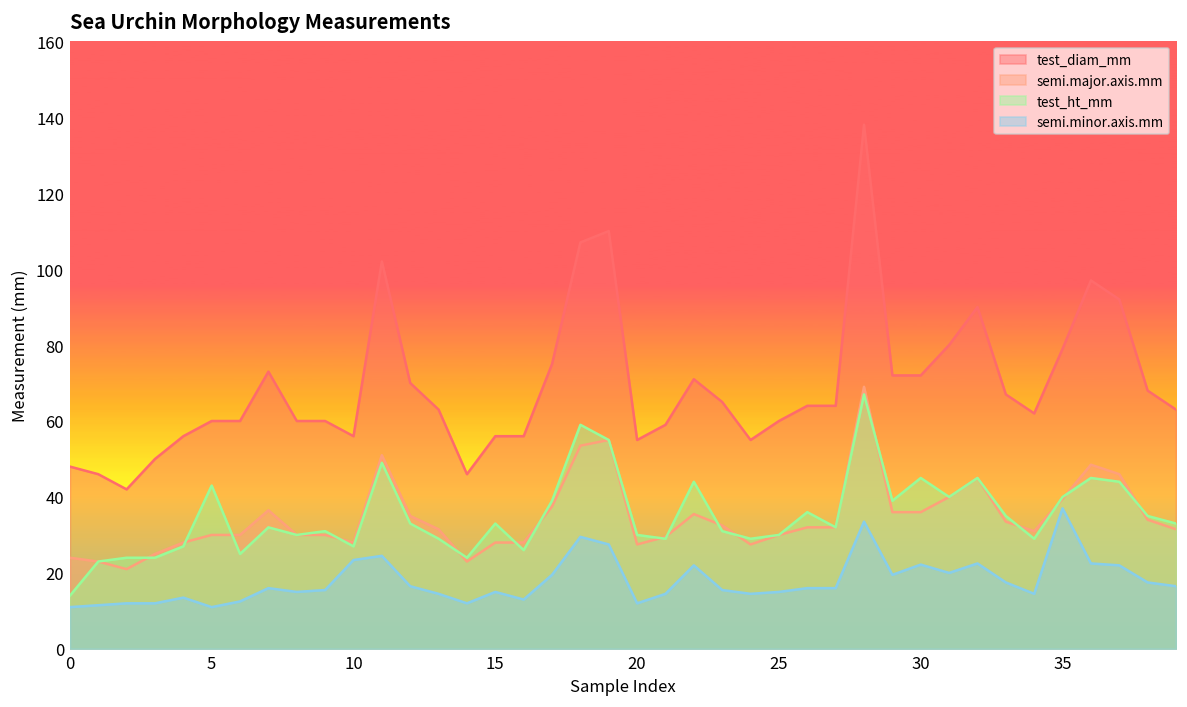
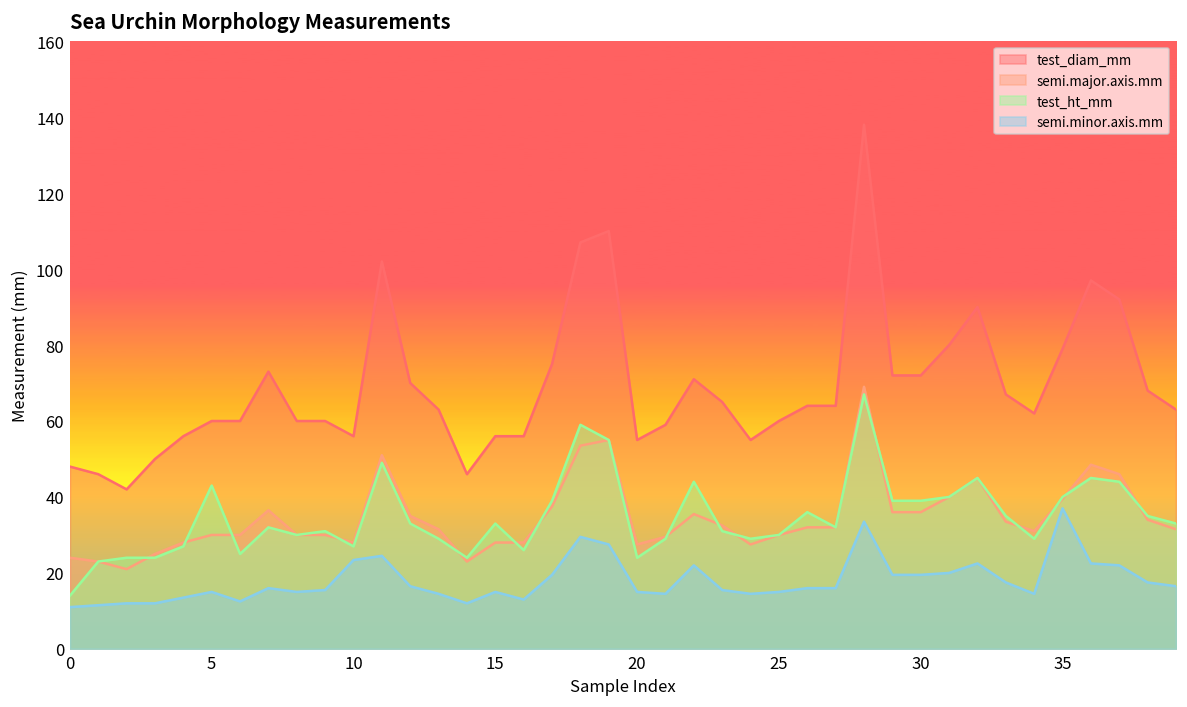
semi.minor.axis.mm, 5: 11 -> 15
test_ht_mm, 20: 30 -> 24
semi.minor.axis.mm, 20: 12 -> 15
test_ht_mm, 30: 45 -> 39
semi.minor.axis.mm, 30: 22 -> 20
